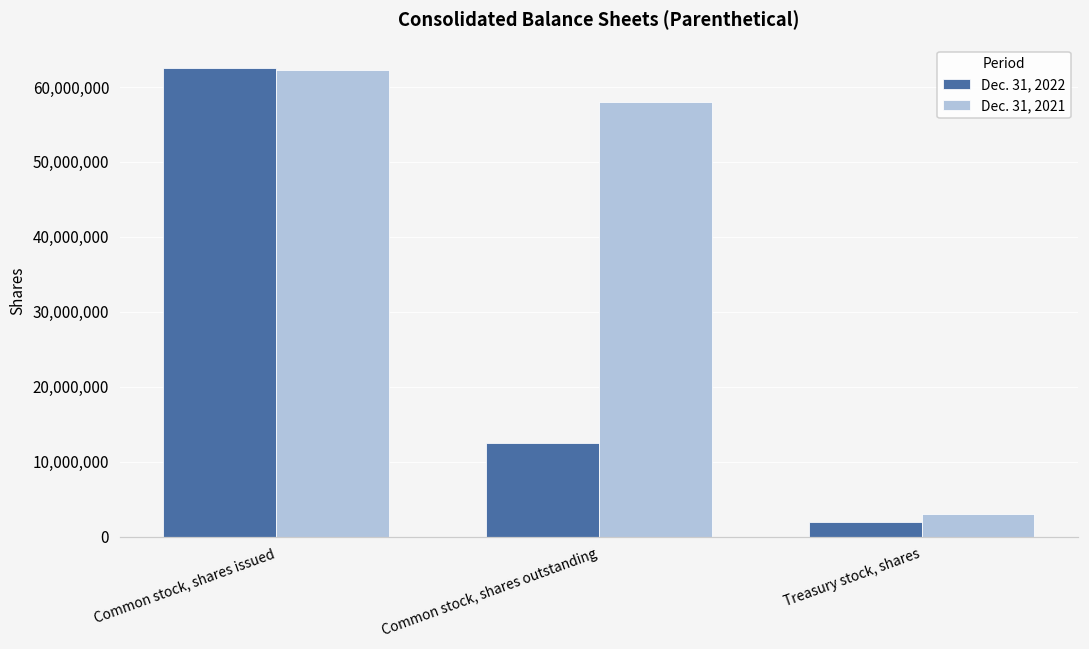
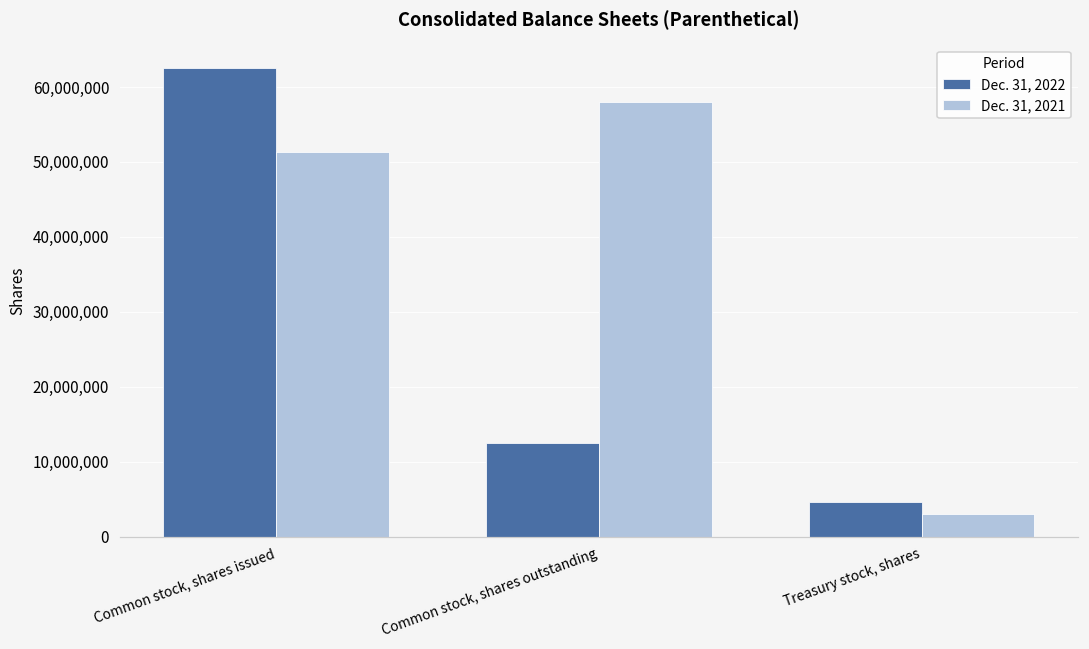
Dec. 31, 2021, Common stock, shares issued: 62,000,000 -> 51,000,000
Dec. 31, 2022, Treasury stock, shares: 2,000,000 -> 5,000,000
